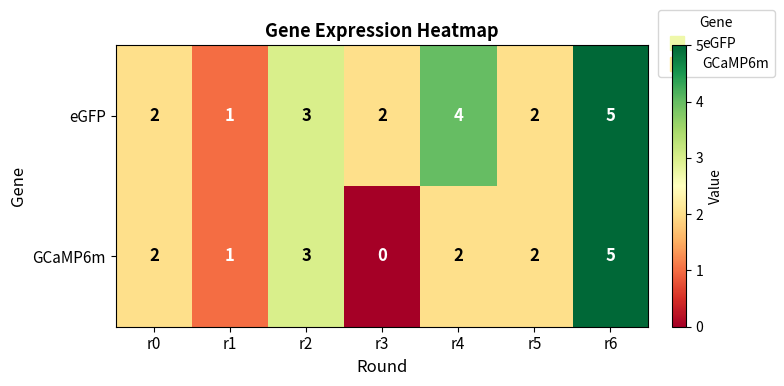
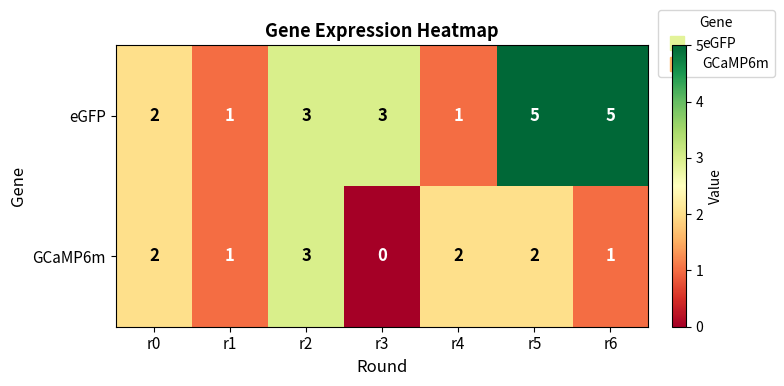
eGFP, r3: 2 -> 3
eGFP, r4: 4 -> 1
eGFP, r5: 2 -> 5
GCaMP6m, r6: 5 -> 1
